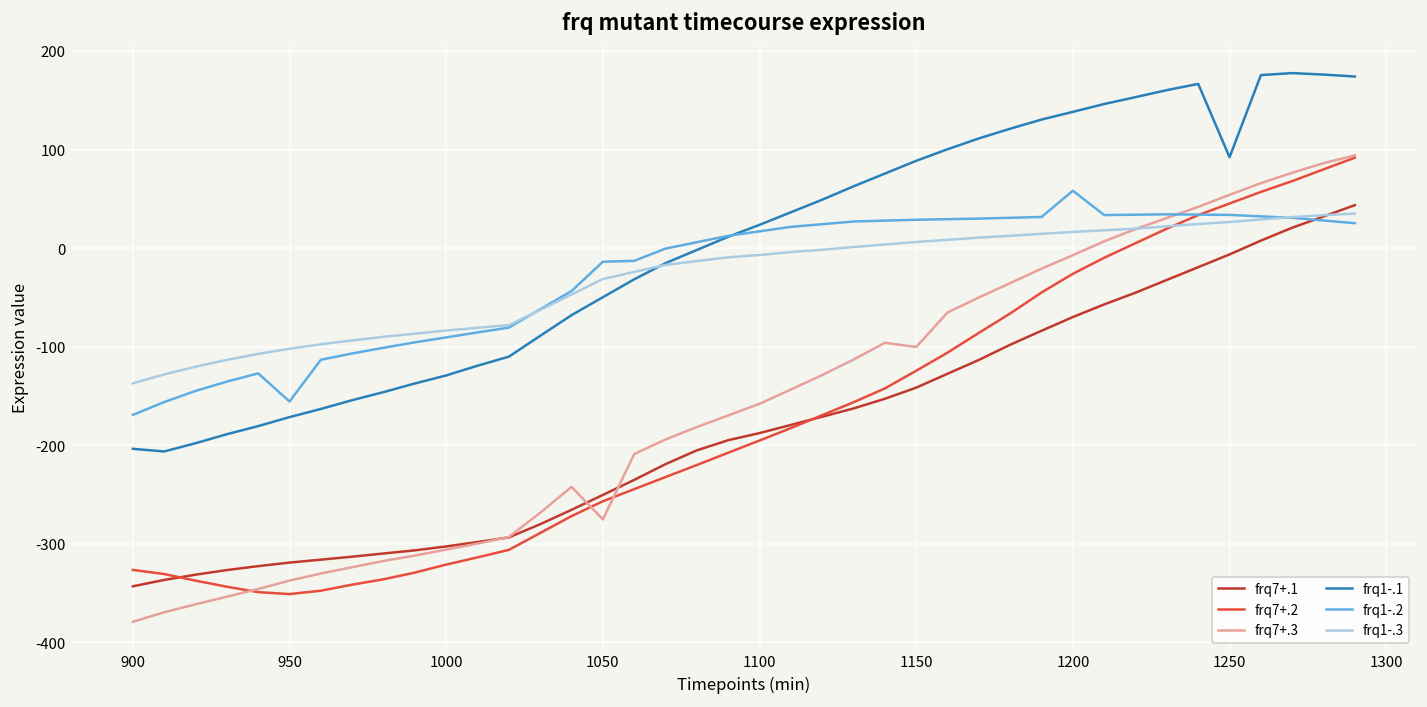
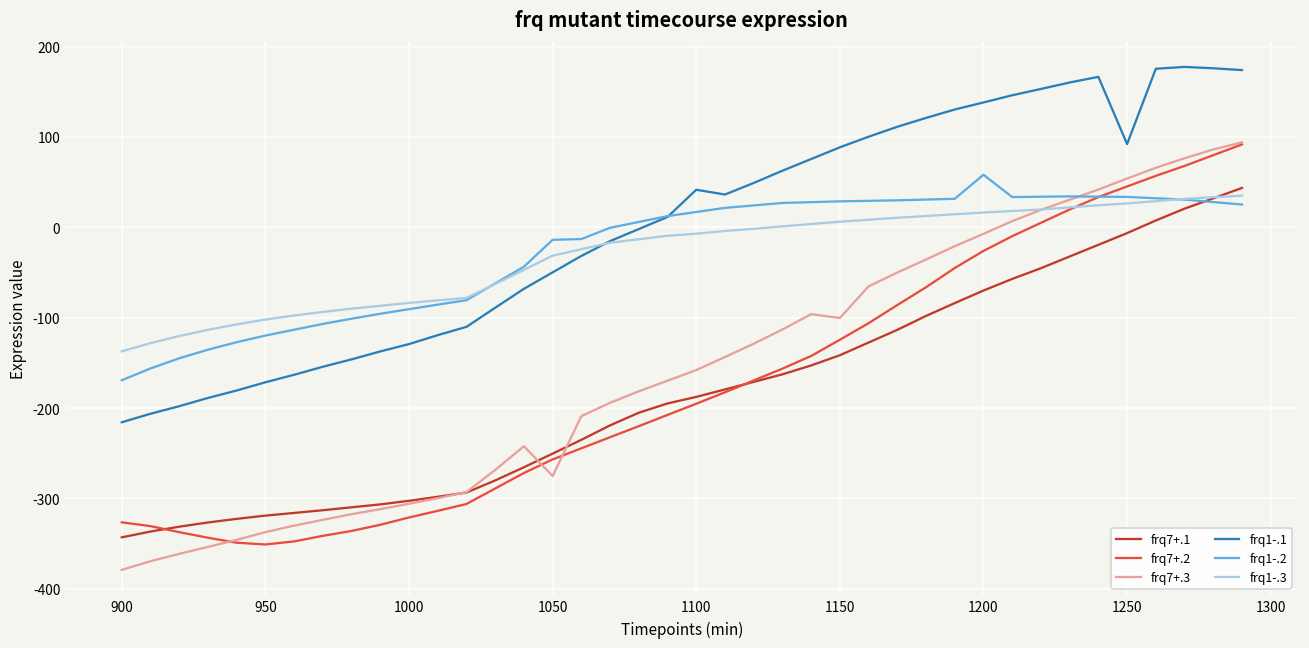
frq1-.1, 900: -200 -> -220
frq1-.2, 950: -160 -> -120
frq1-.1, 1100: 20 -> 40
